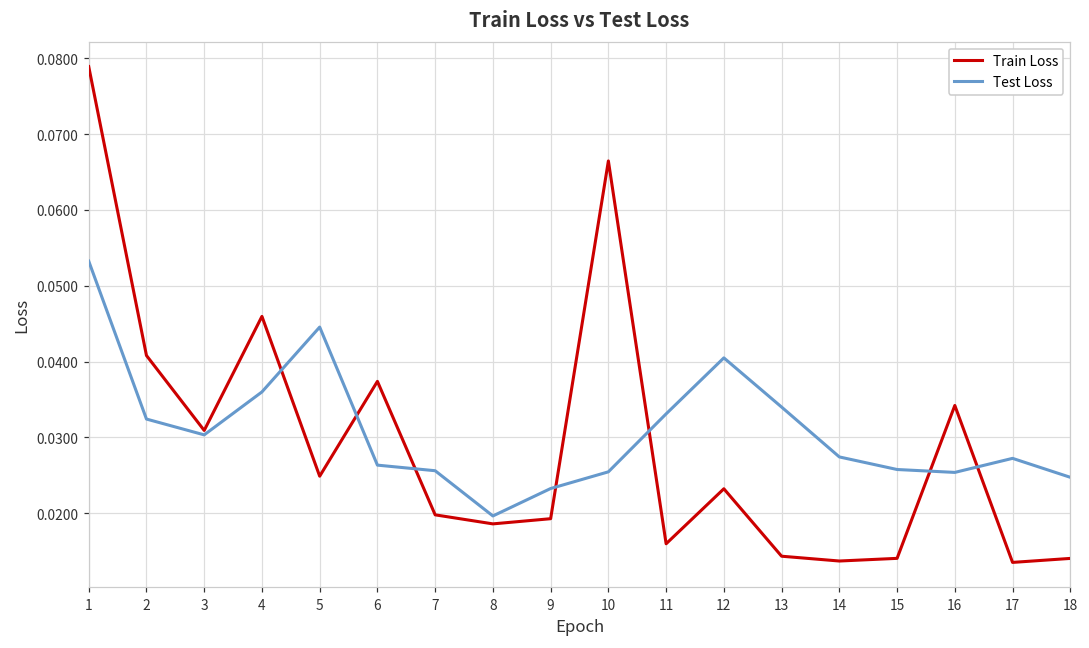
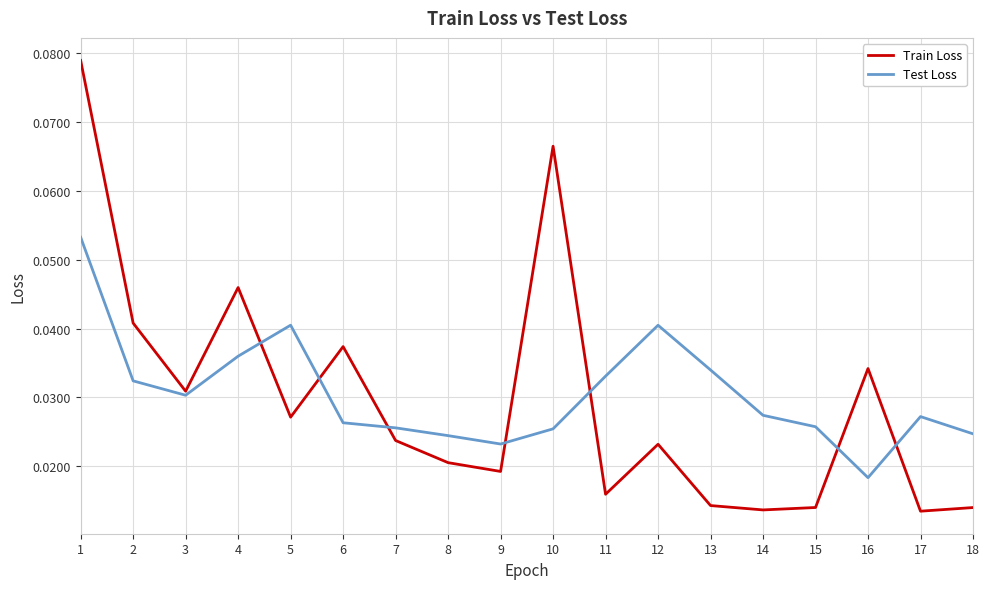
Train Loss, 5: 0.025 -> 0.027
Test Loss, 5: 0.045 -> 0.040
Train Loss, 7: 0.020 -> 0.024
Train Loss, 8: 0.019 -> 0.021
Test Loss, 8: 0.020 -> 0.024
Test Loss, 16: 0.025 -> 0.018
